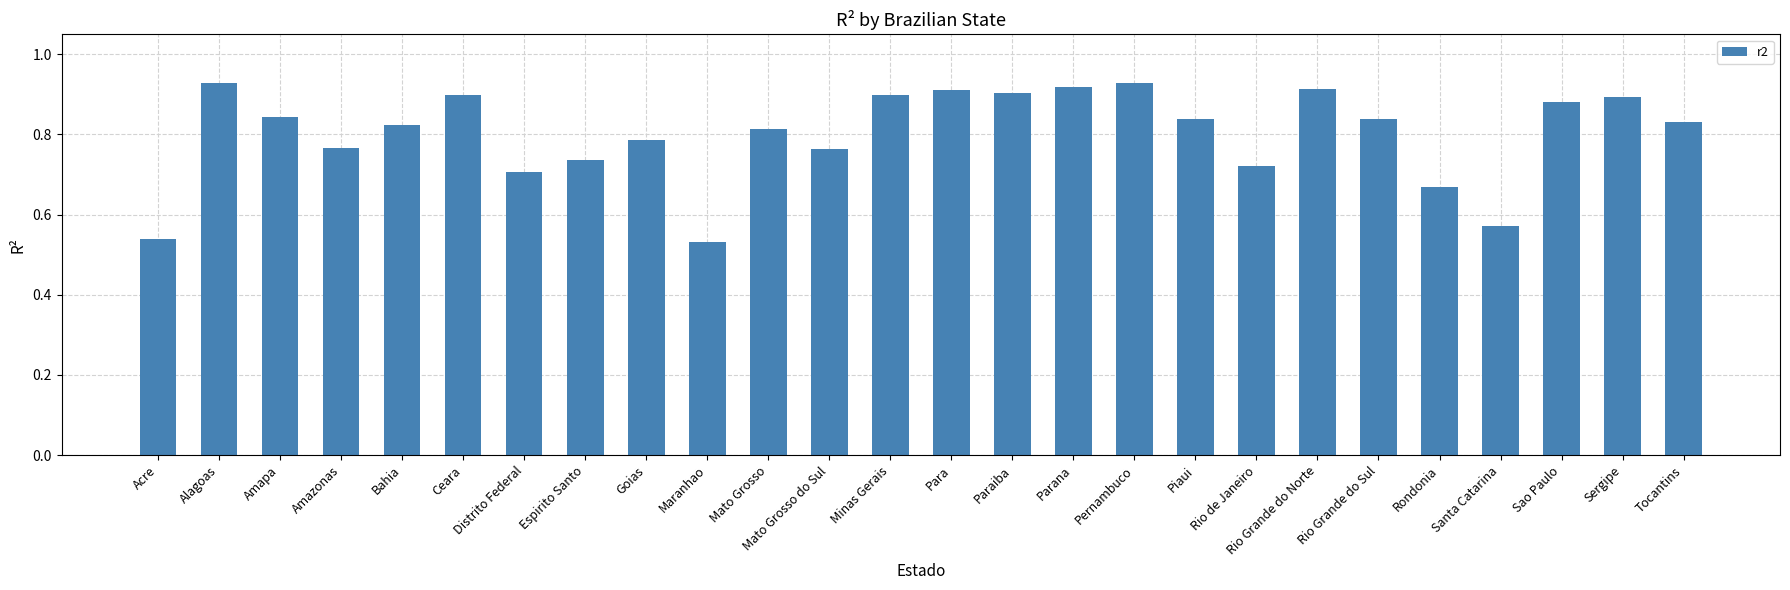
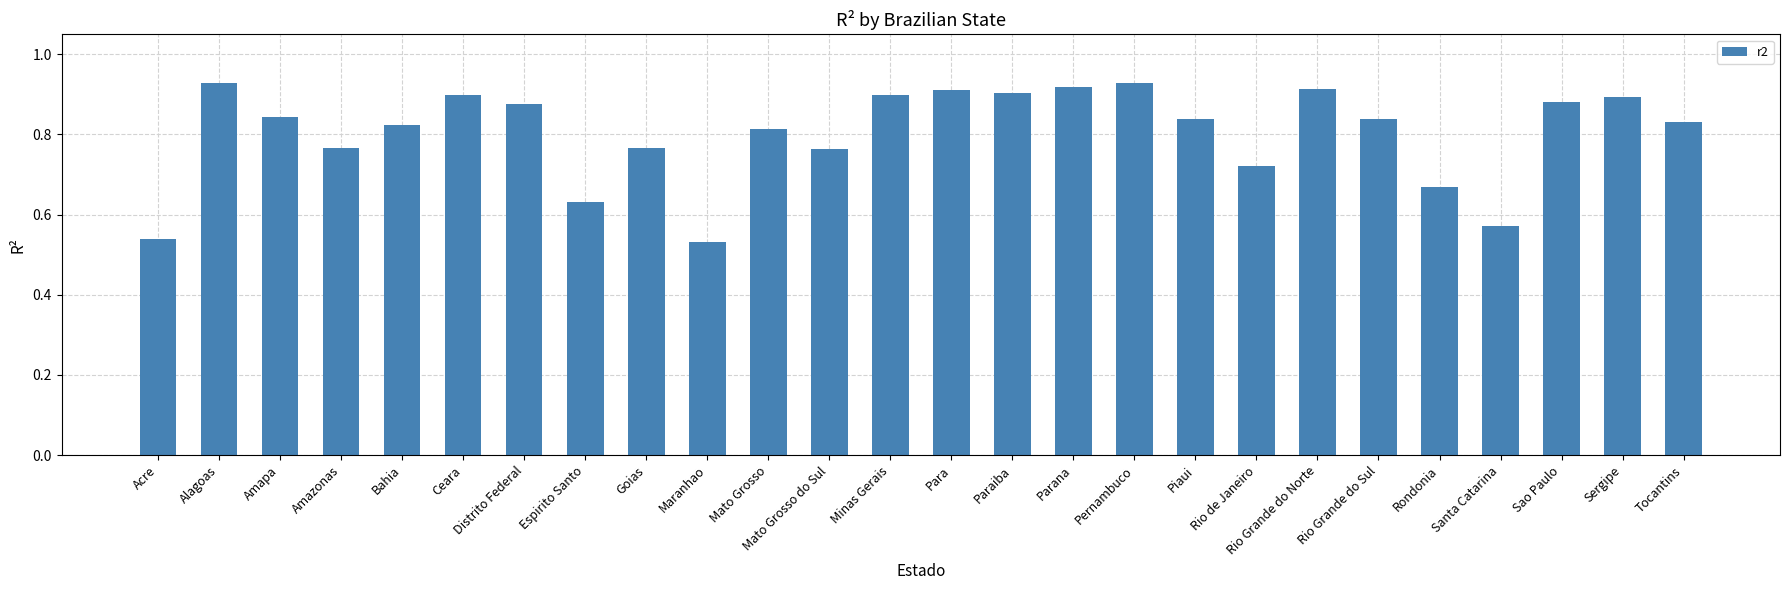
Distrito Federal: 0.71 -> 0.88
Espirito Santo: 0.74 -> 0.63
Goias: 0.79 -> 0.77
